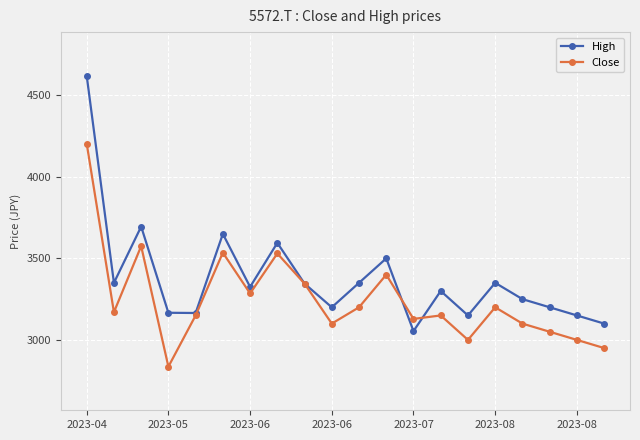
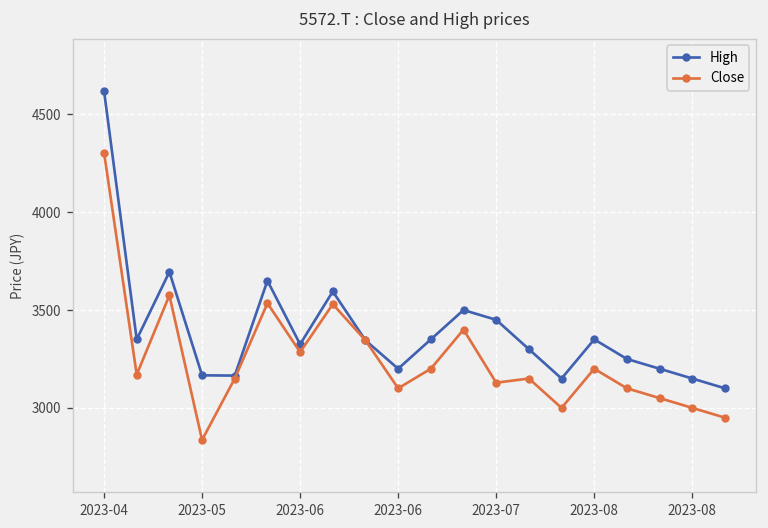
Close, 2023-04: 4200 -> 4310
High, 2023-07: 3050 -> 3450
